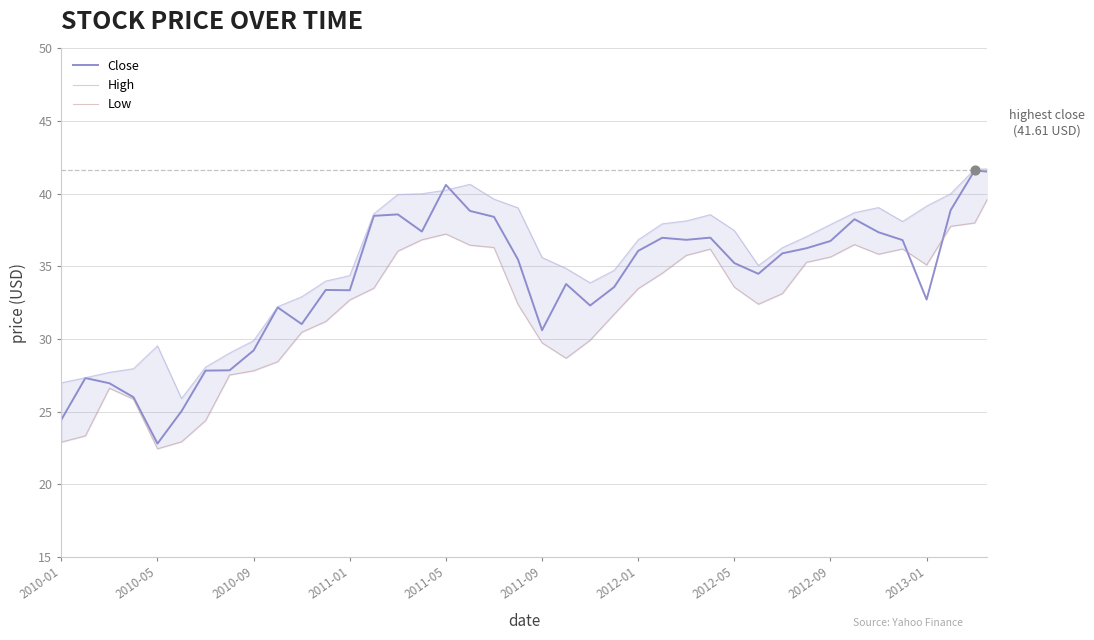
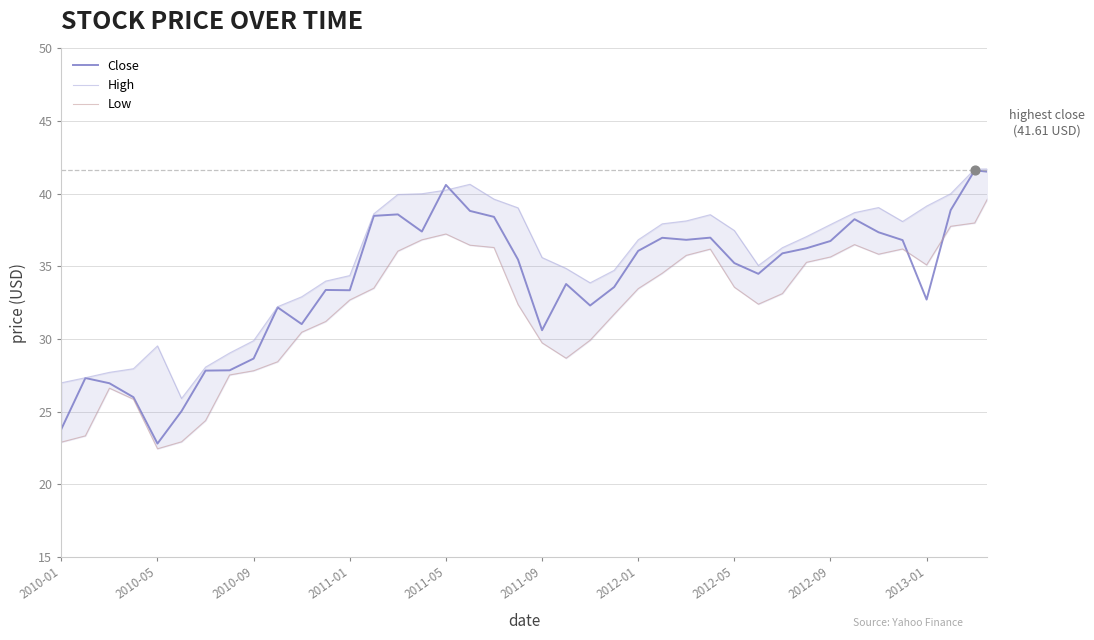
Close, 2010-01: 24.5 -> 23.8
Close, 2010-09: 29.2 -> 28.7
